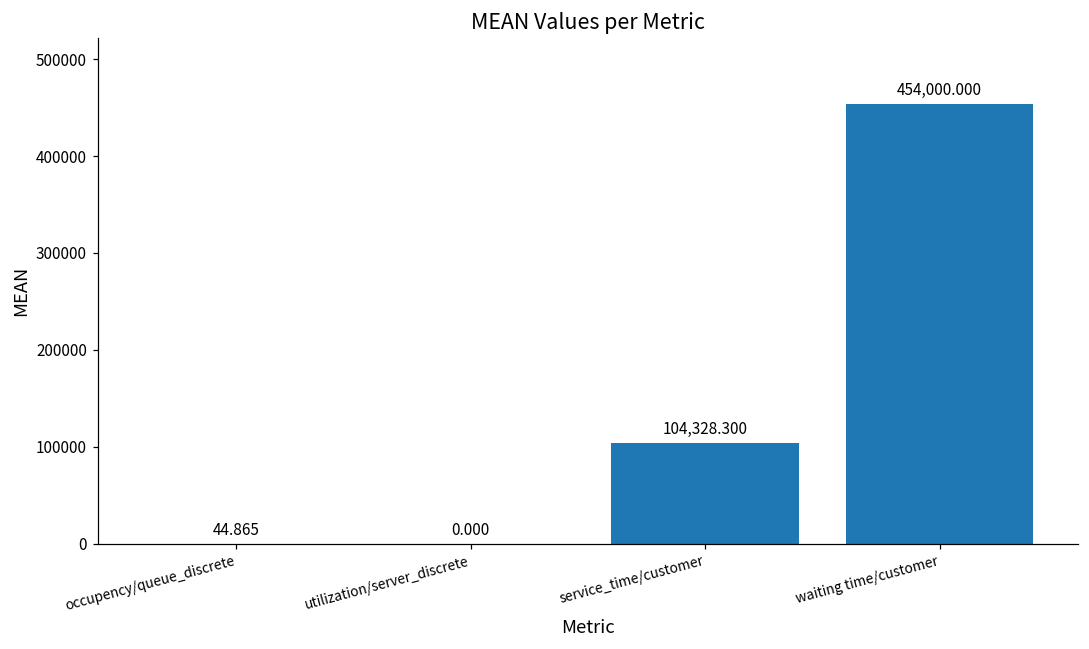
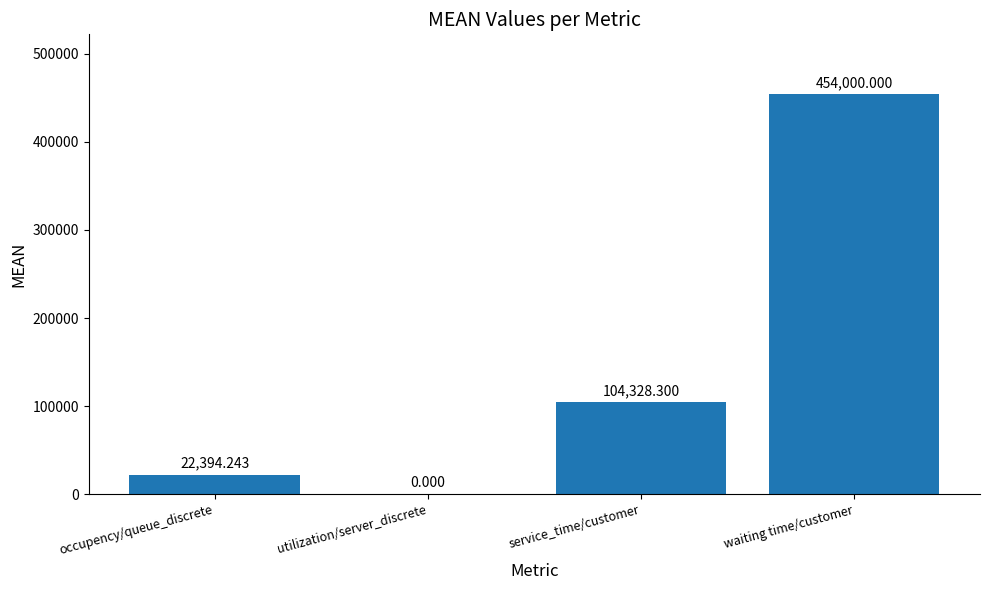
occupency/queue_discrete: 44.865 -> 22,394.243
